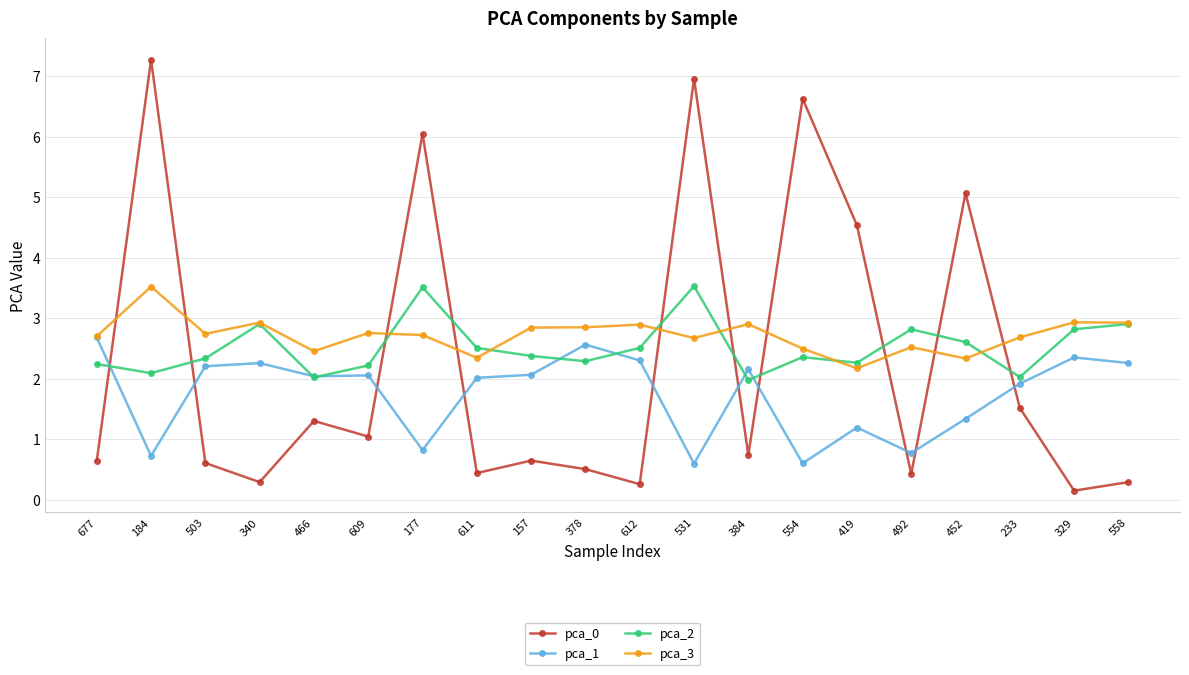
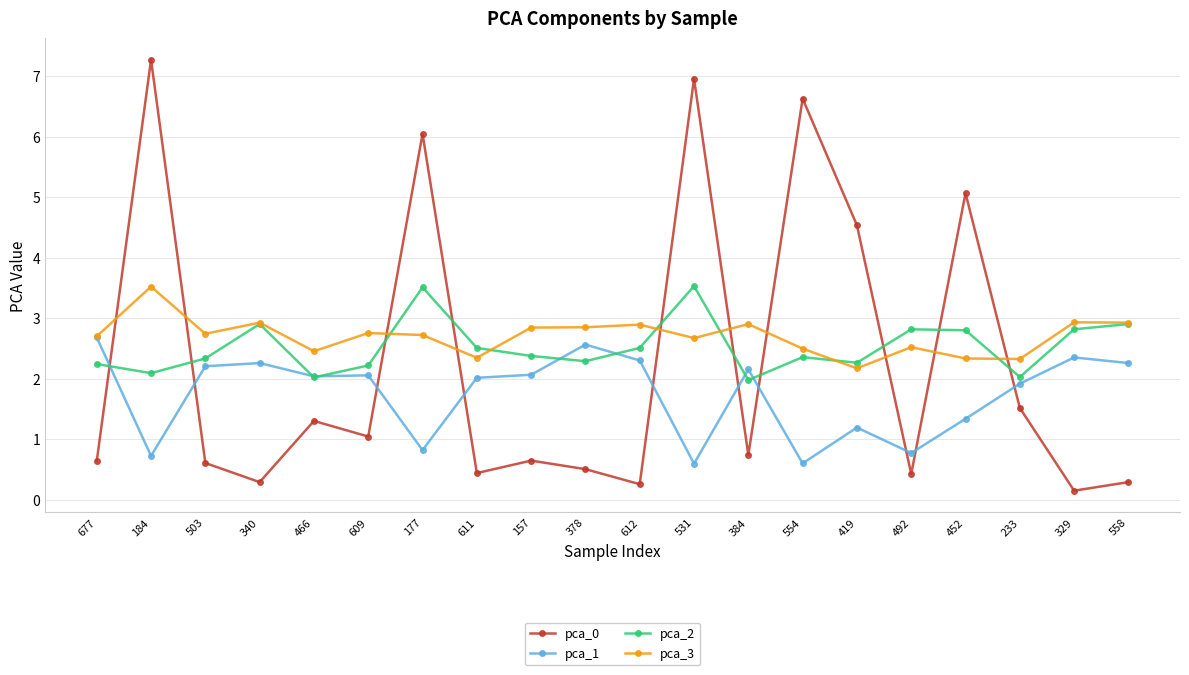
pca_2, 452: 2.6 -> 2.8
pca_3, 233: 2.7 -> 2.3
